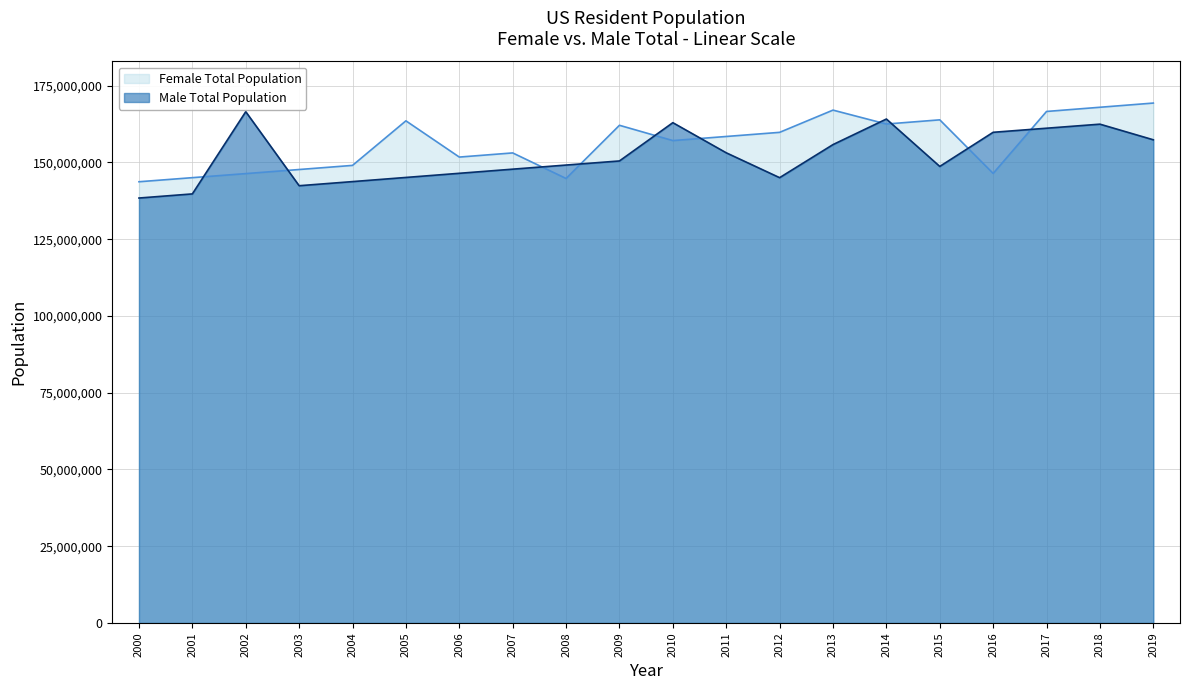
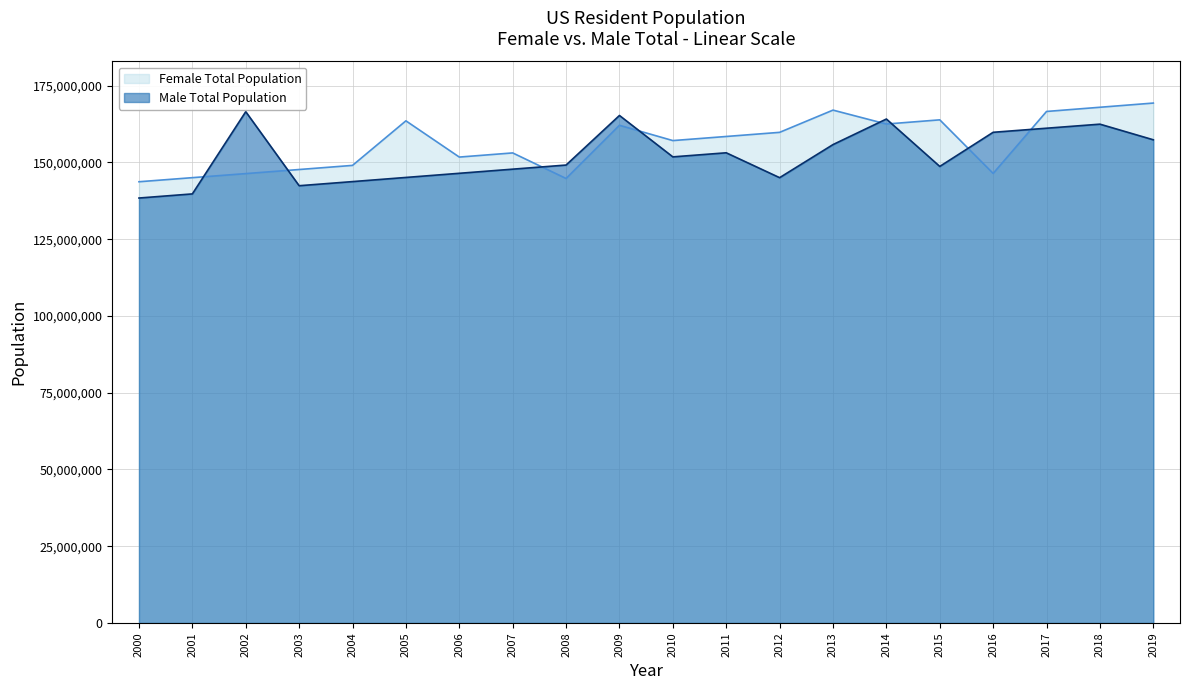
Male Total Population, 2009: 150,000,000 -> 165,000,000
Male Total Population, 2010: 163,000,000 -> 152,000,000
